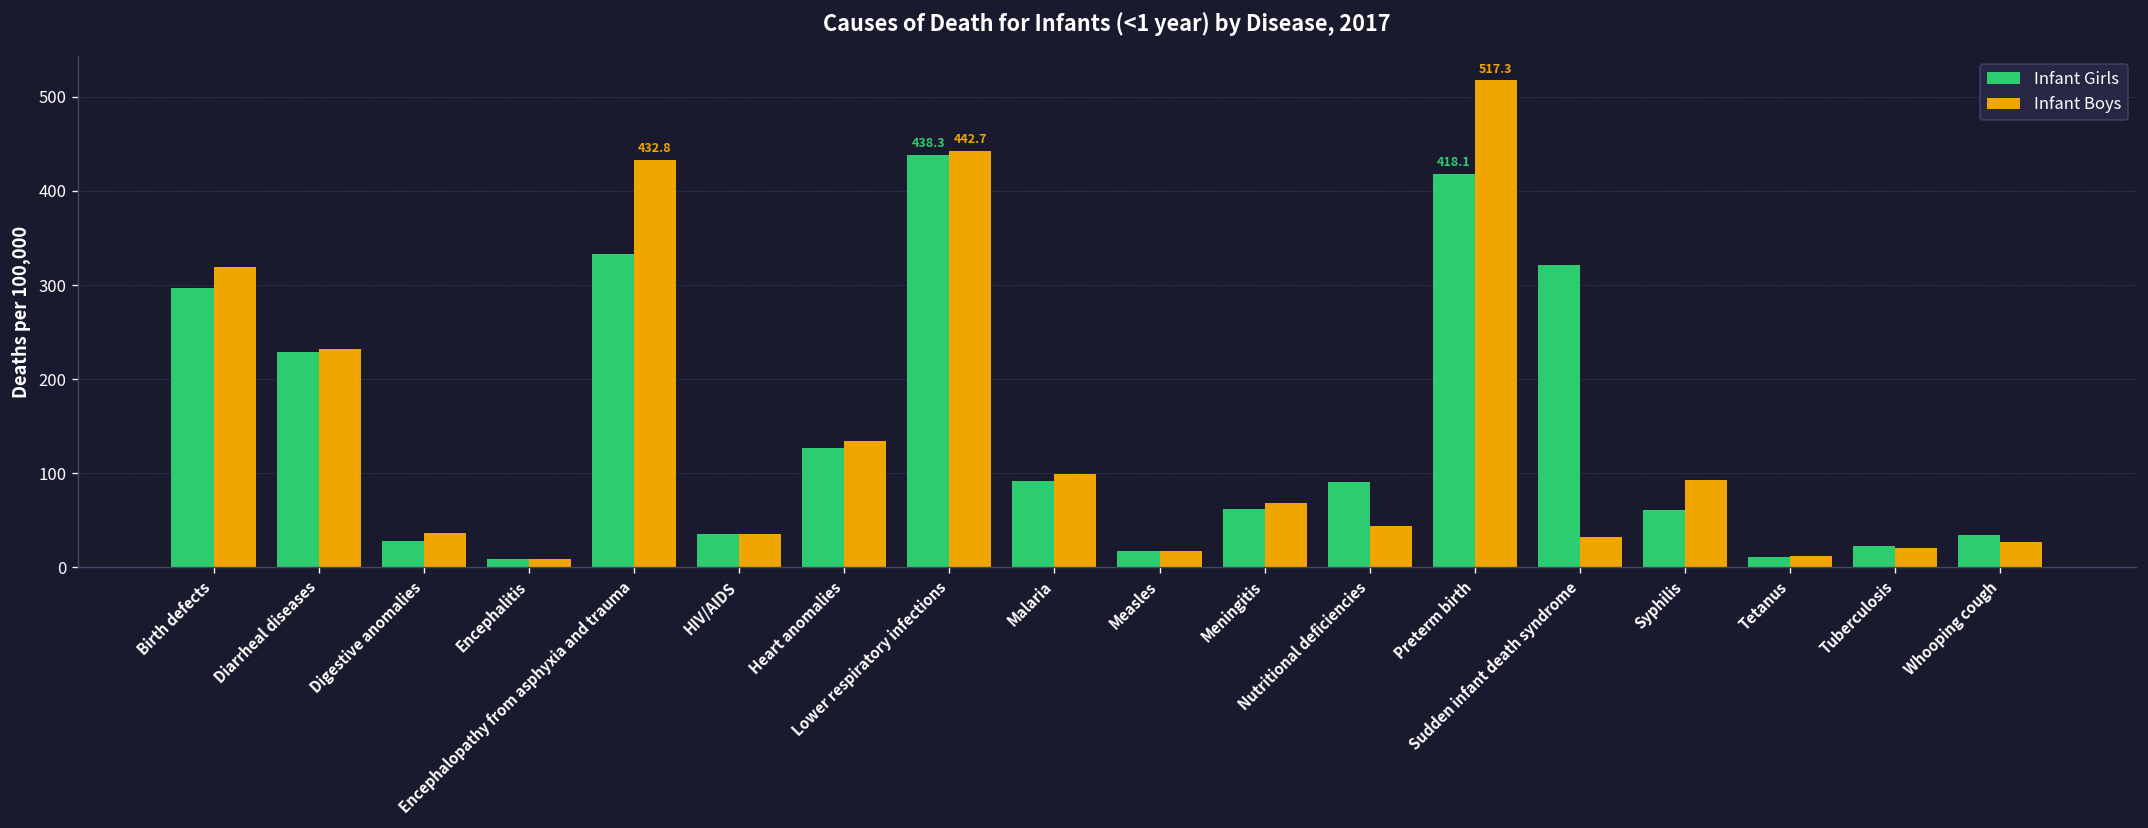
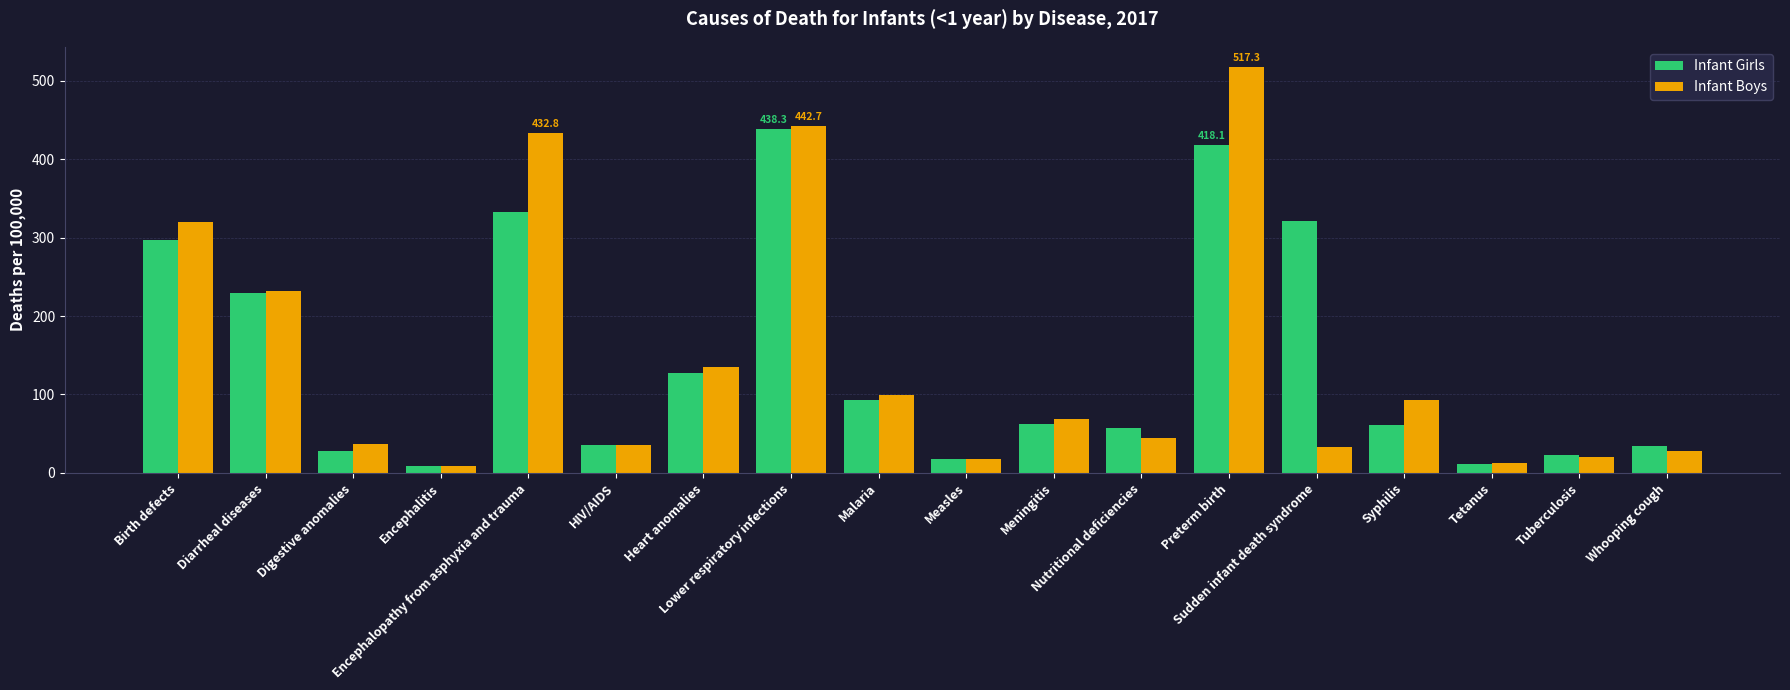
Infant Girls, Nutritional deficiencies: 90 -> 60
